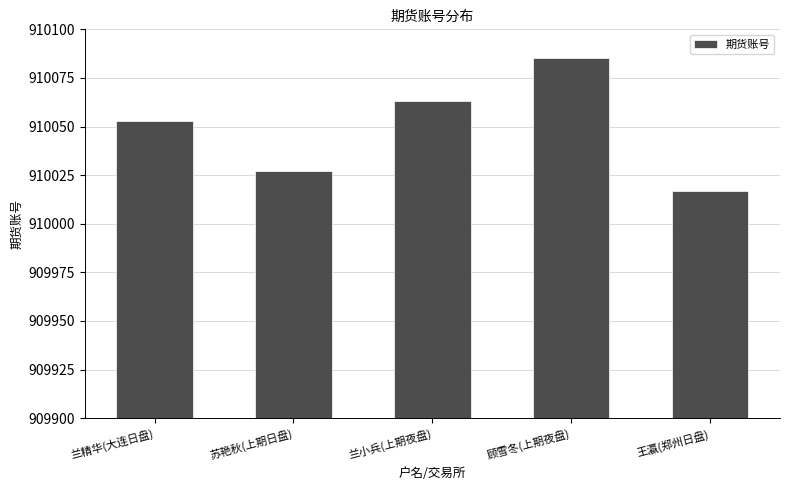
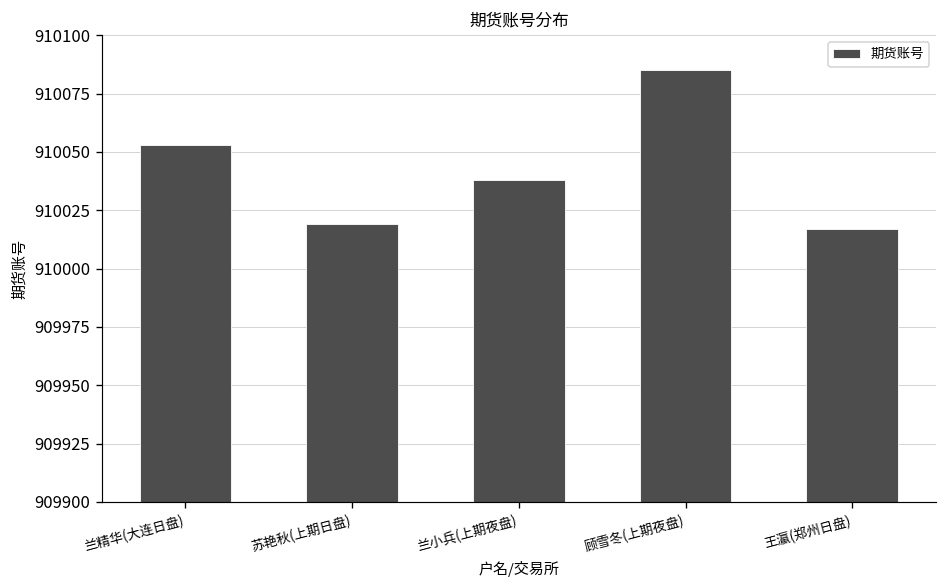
苏艳秋(上期日盘): 910027 -> 910019
兰小兵(上期夜盘): 910063 -> 910038
